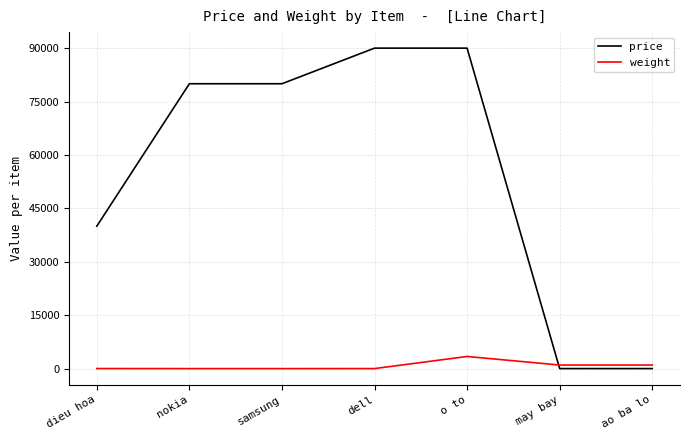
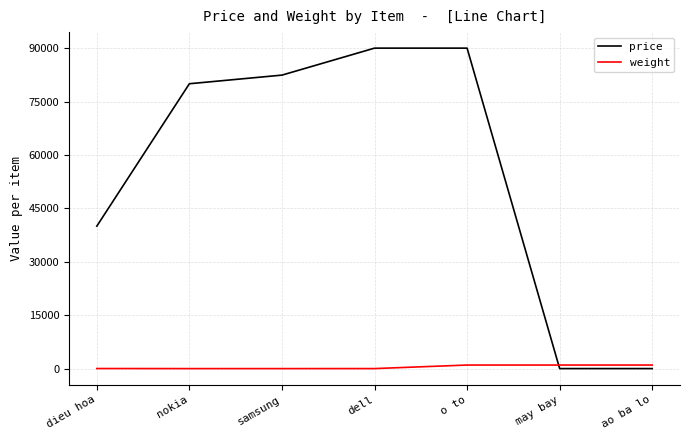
price, samsung: 80000 -> 82000
weight, o to: 3000 -> 1000
